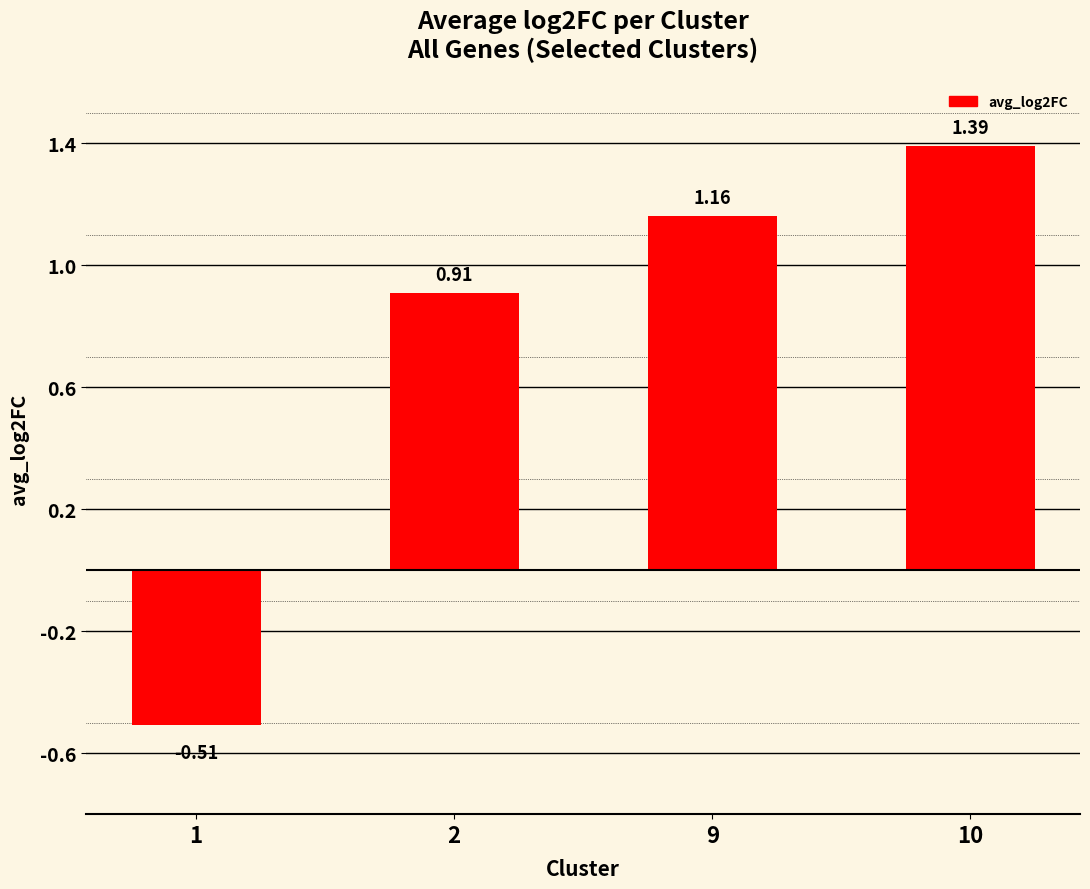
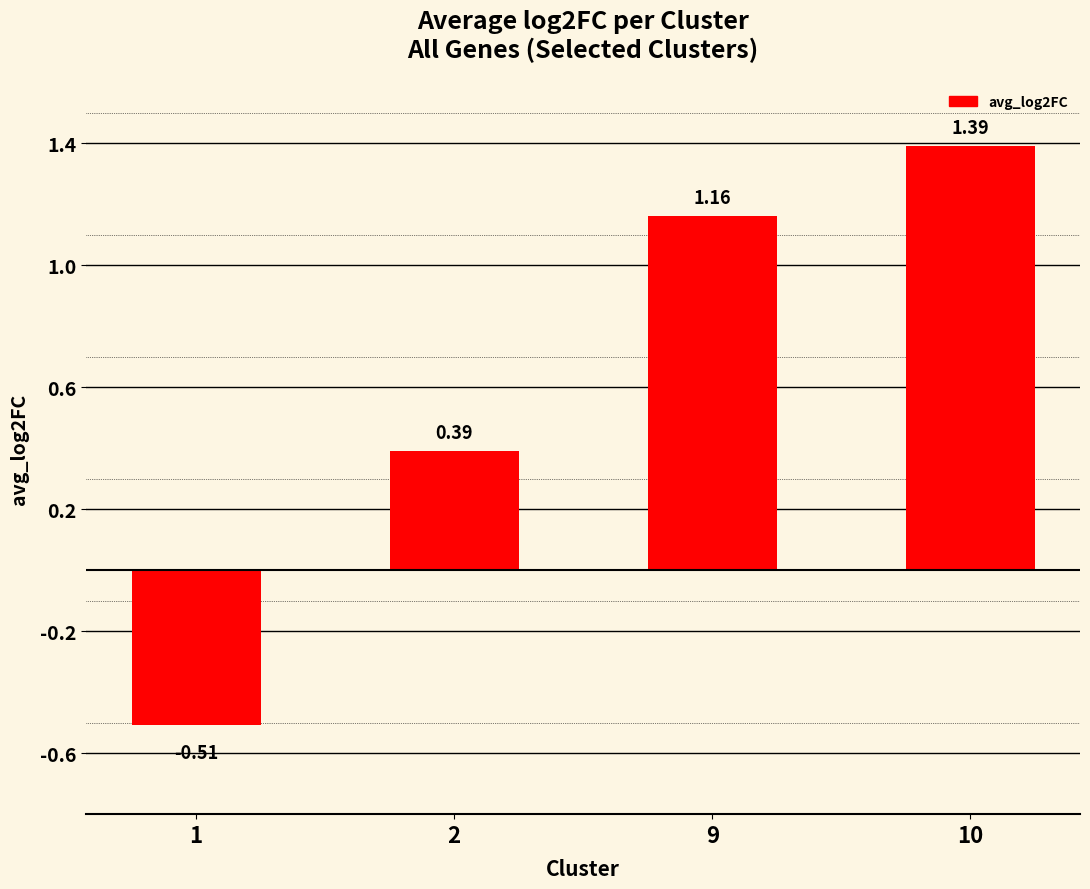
2: 0.91 -> 0.39
